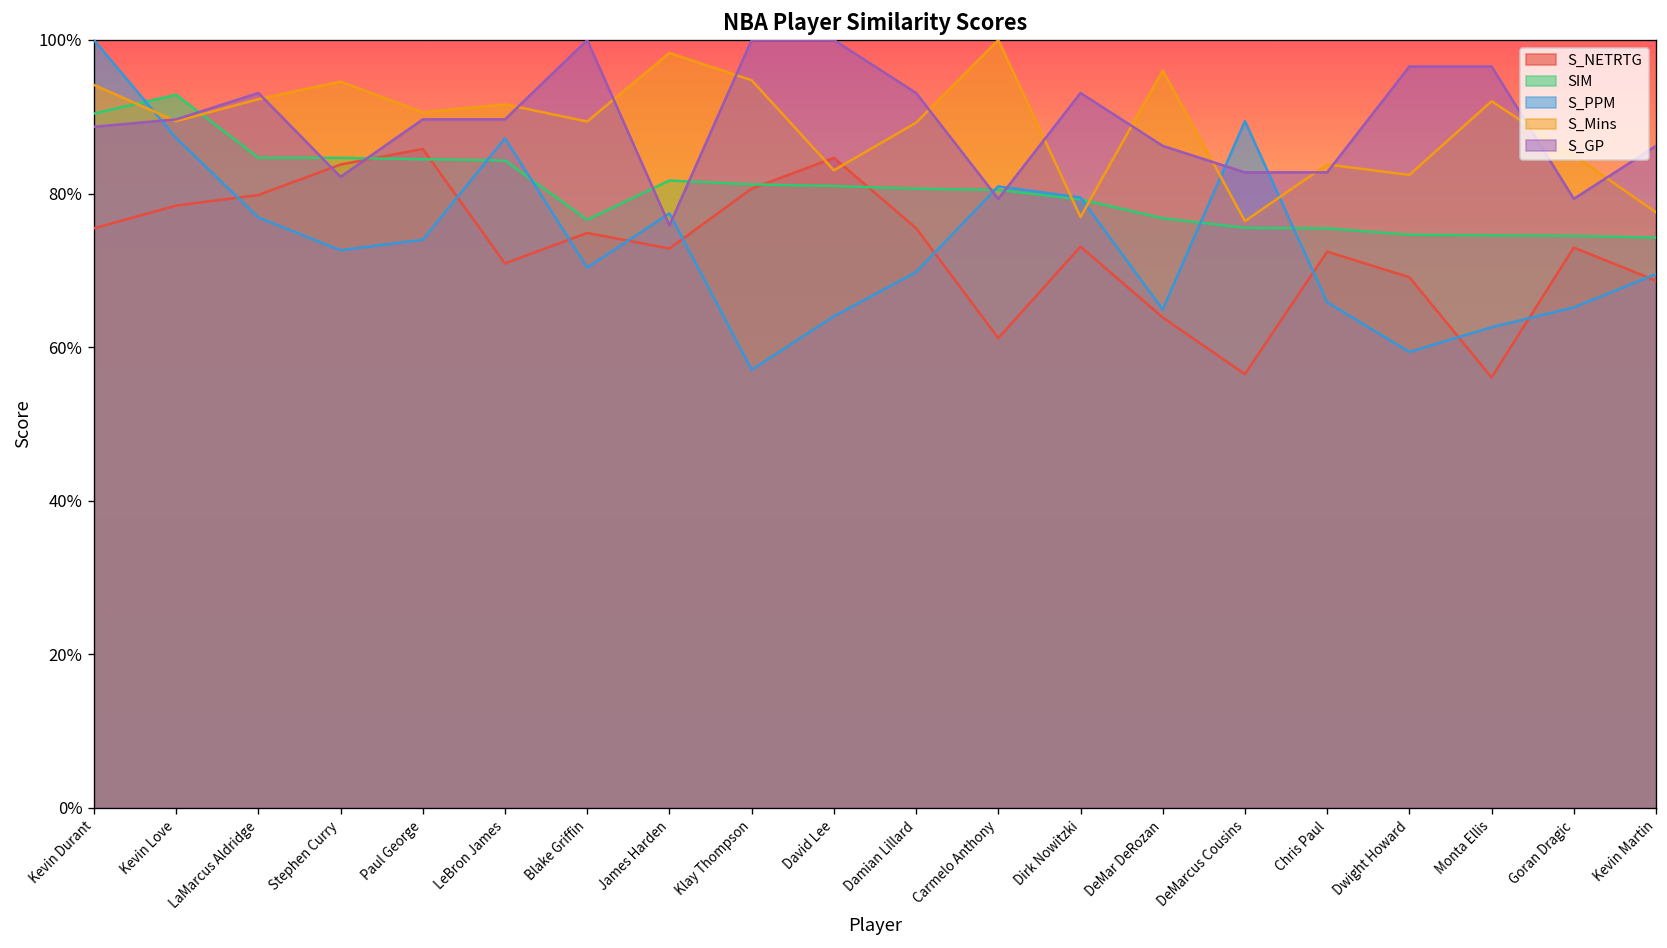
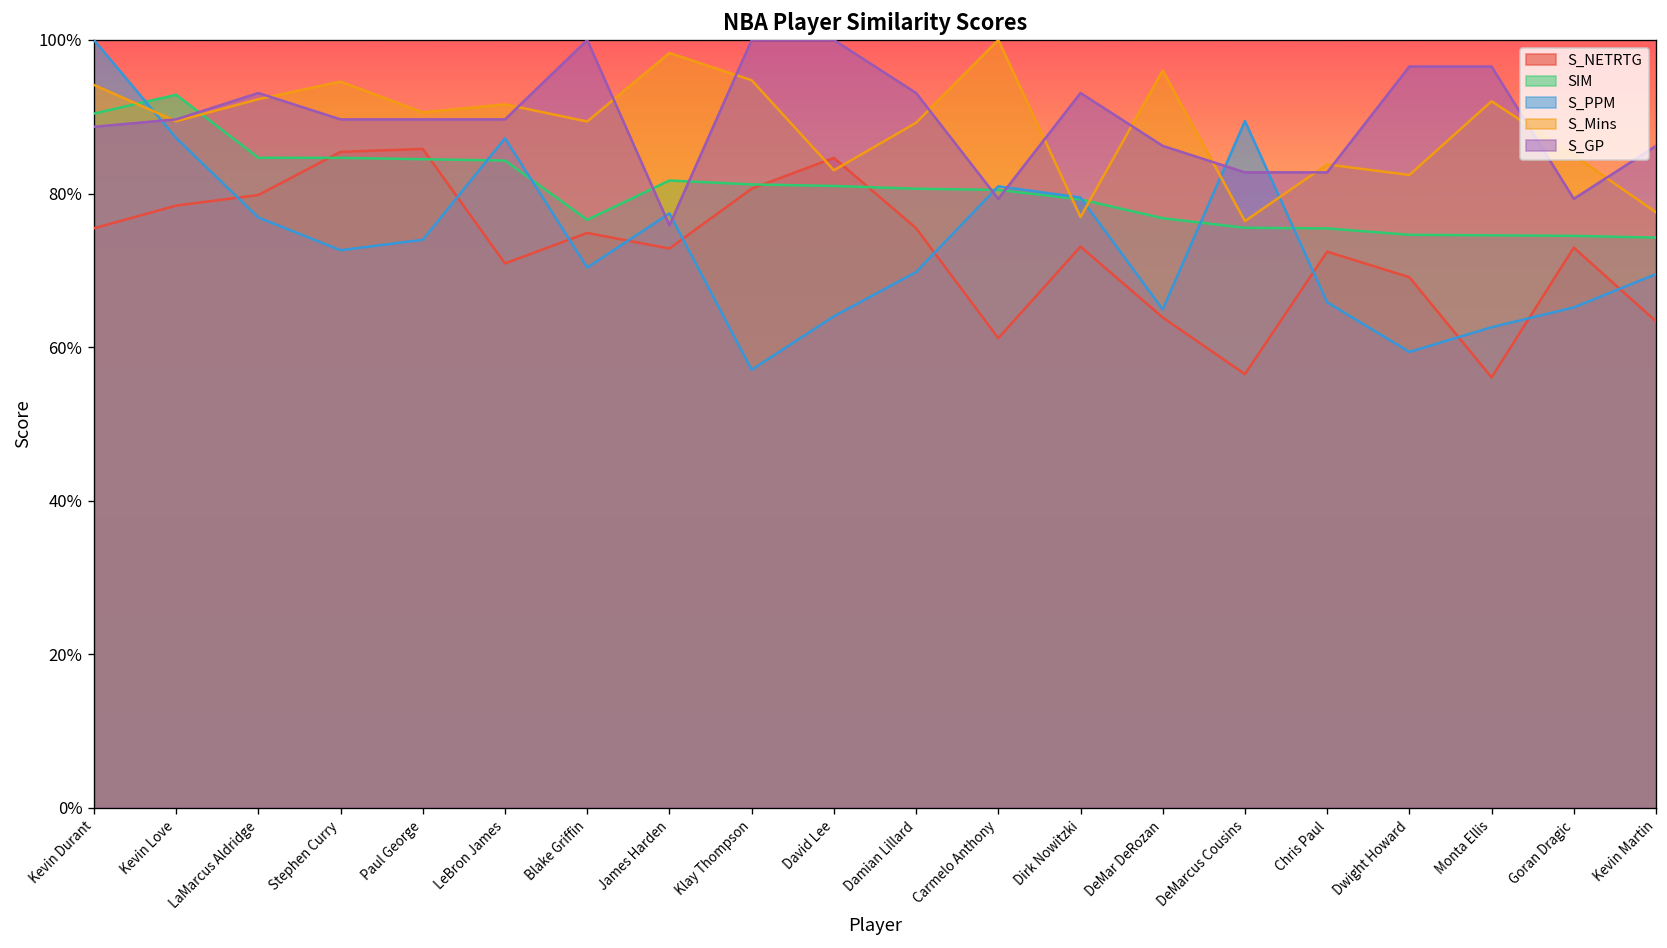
S_NETRTG, Stephen Curry: 84% -> 85%
S_GP, Stephen Curry: 82% -> 90%
S_NETRTG, Kevin Martin: 69% -> 63%
